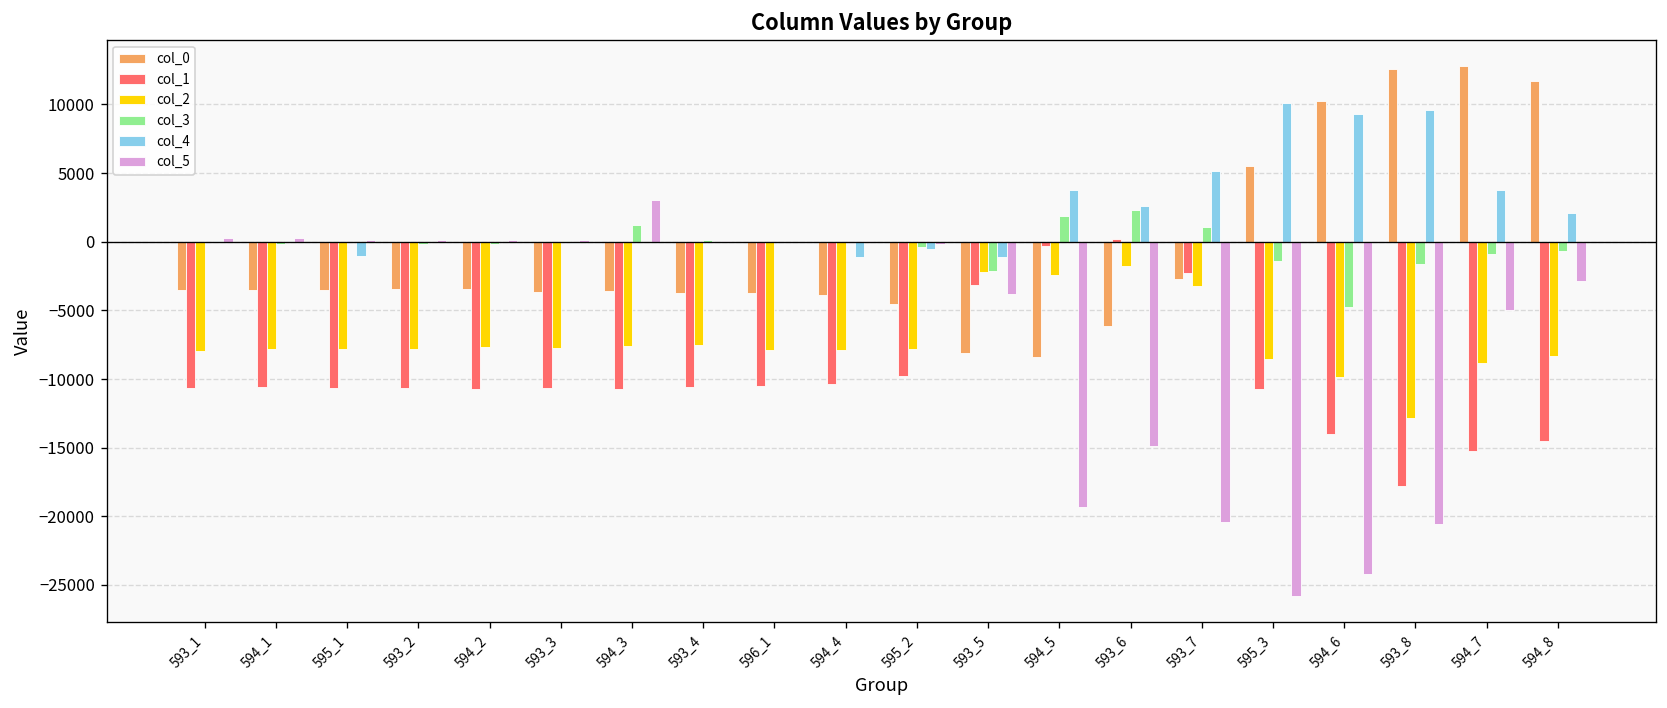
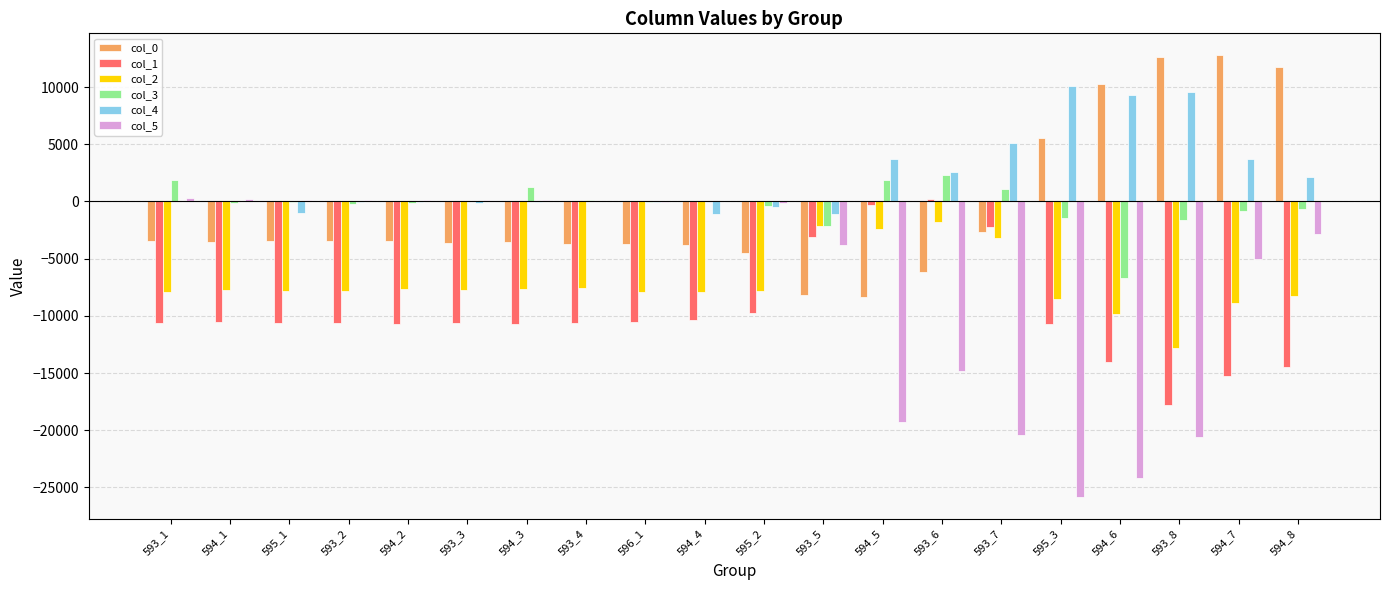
col_3, 593_1: 0 -> 1900
col_5, 594_3: 3100 -> 100
col_3, 594_6: -4800 -> -6700
